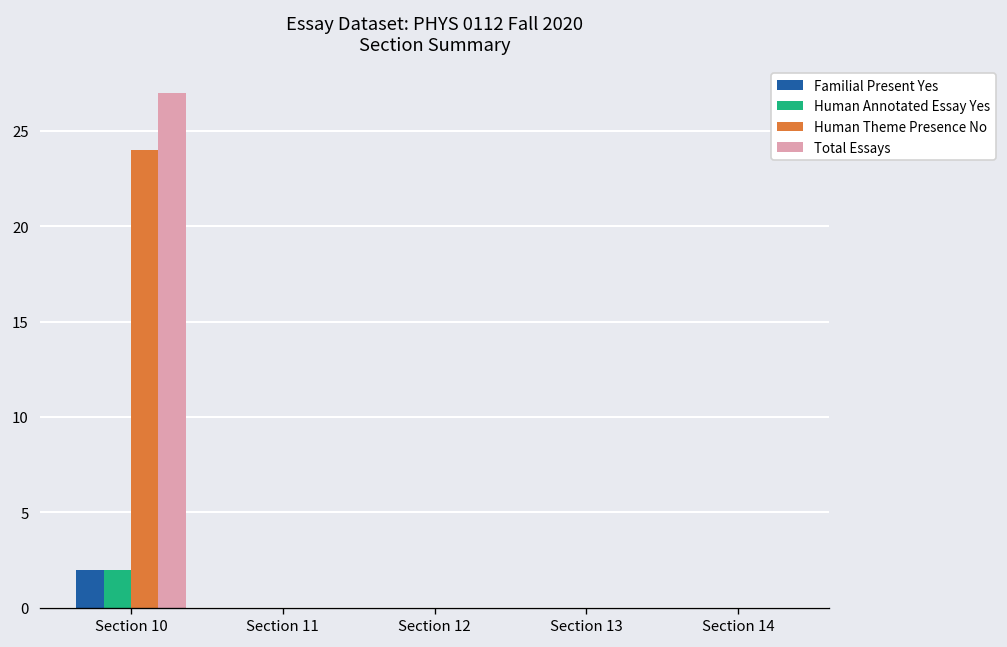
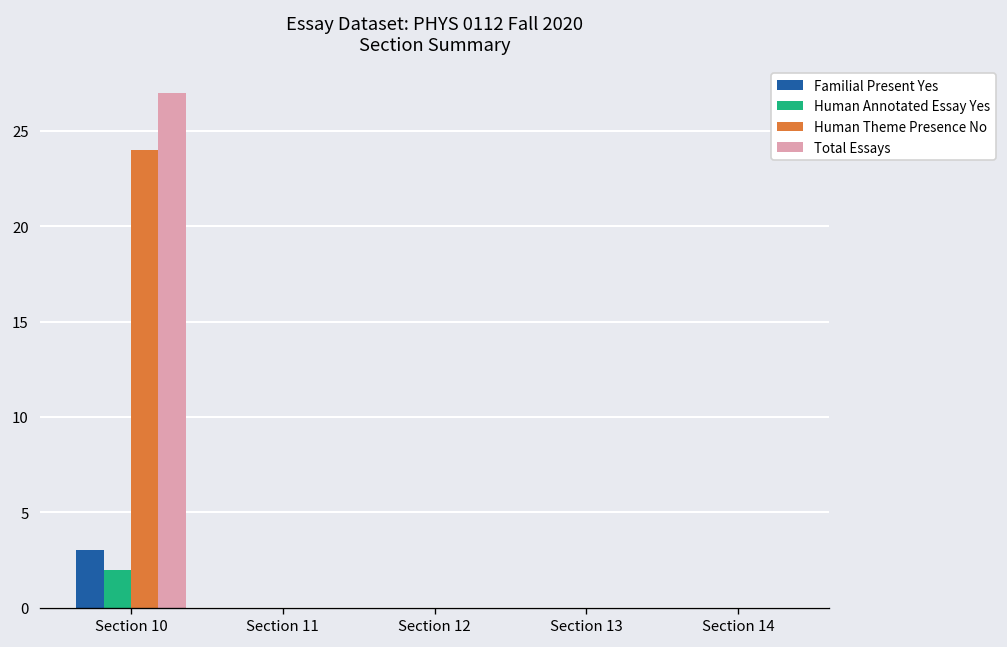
Familial Present Yes, Section 10: 2 -> 3
